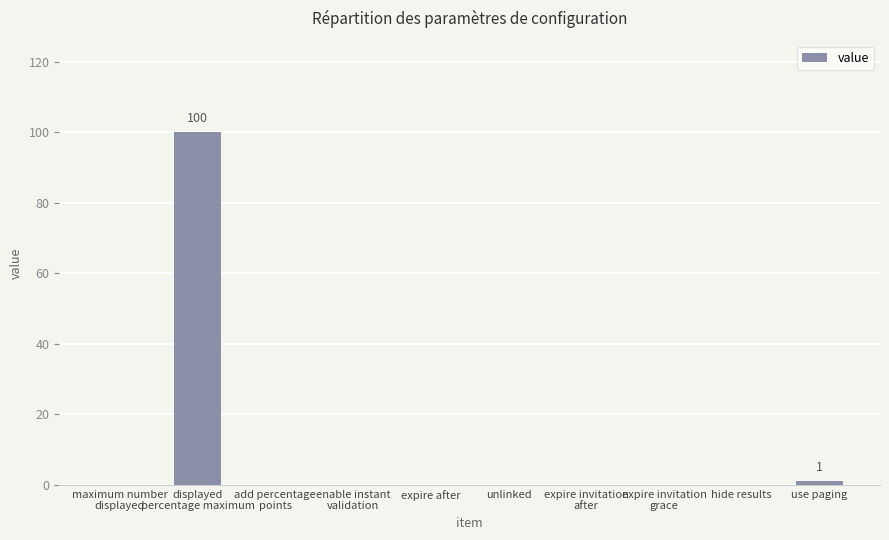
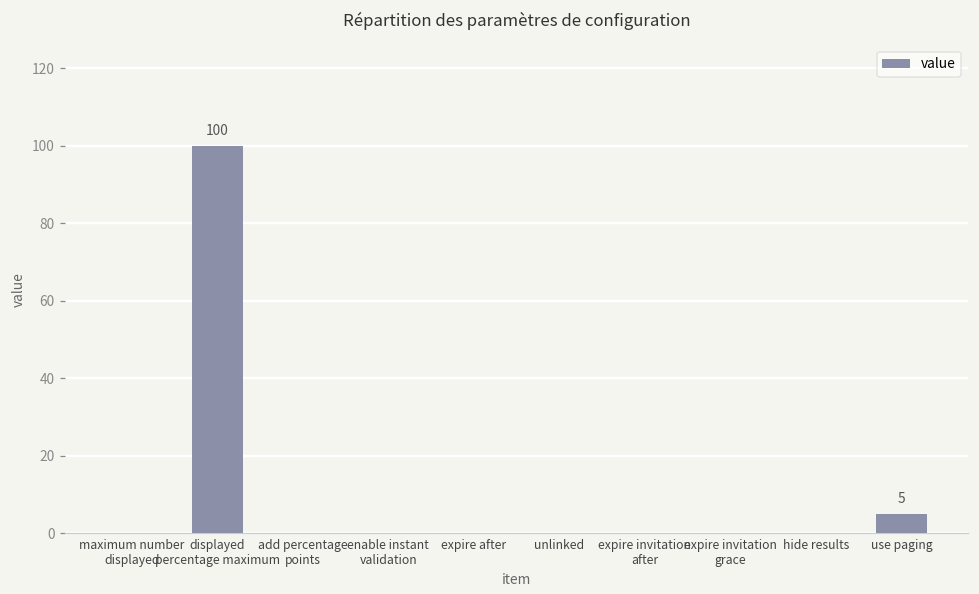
use paging: 1 -> 5
